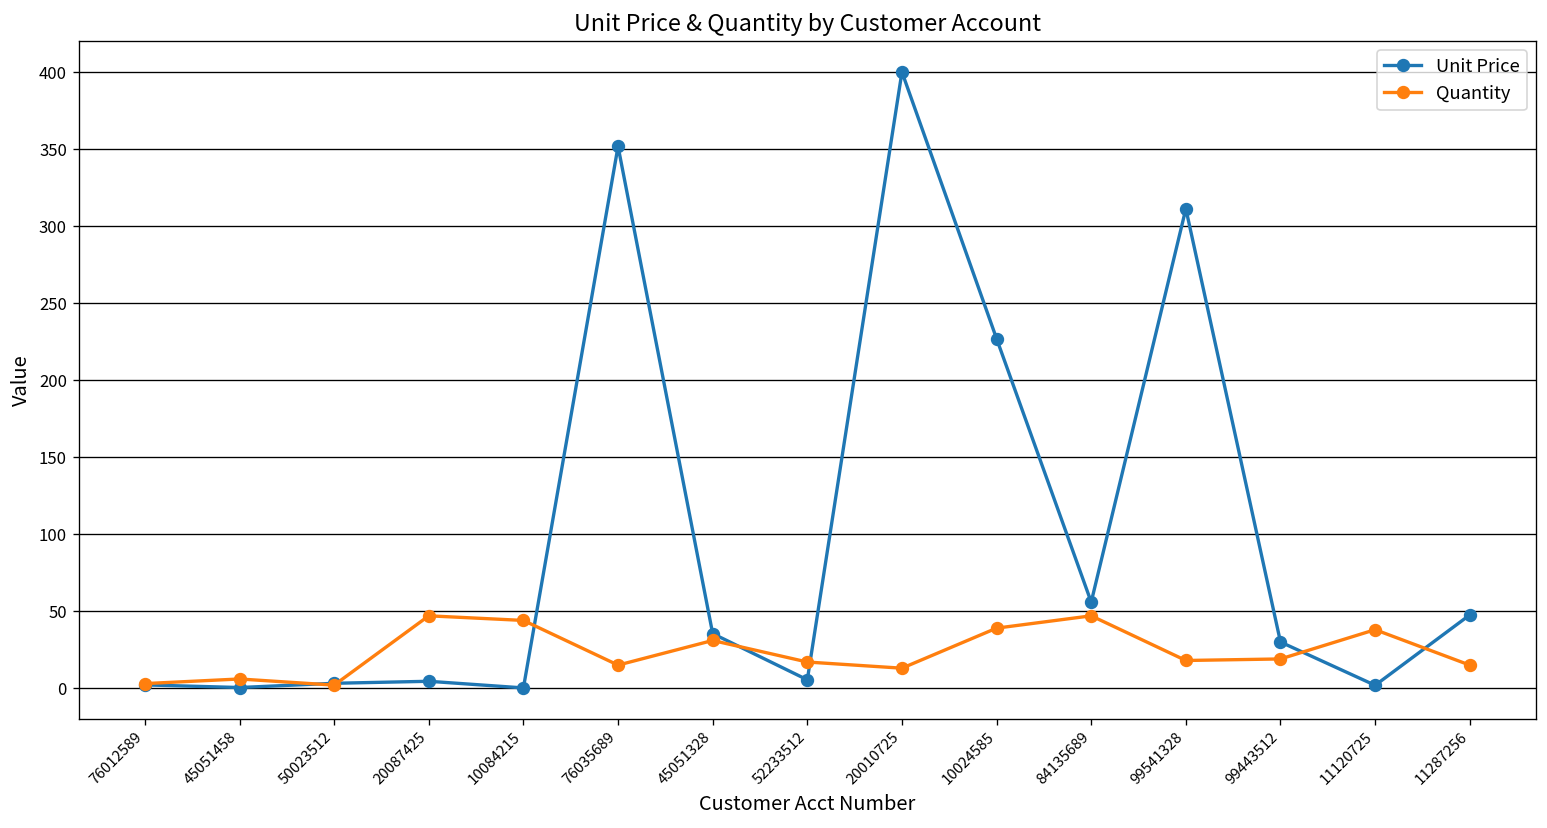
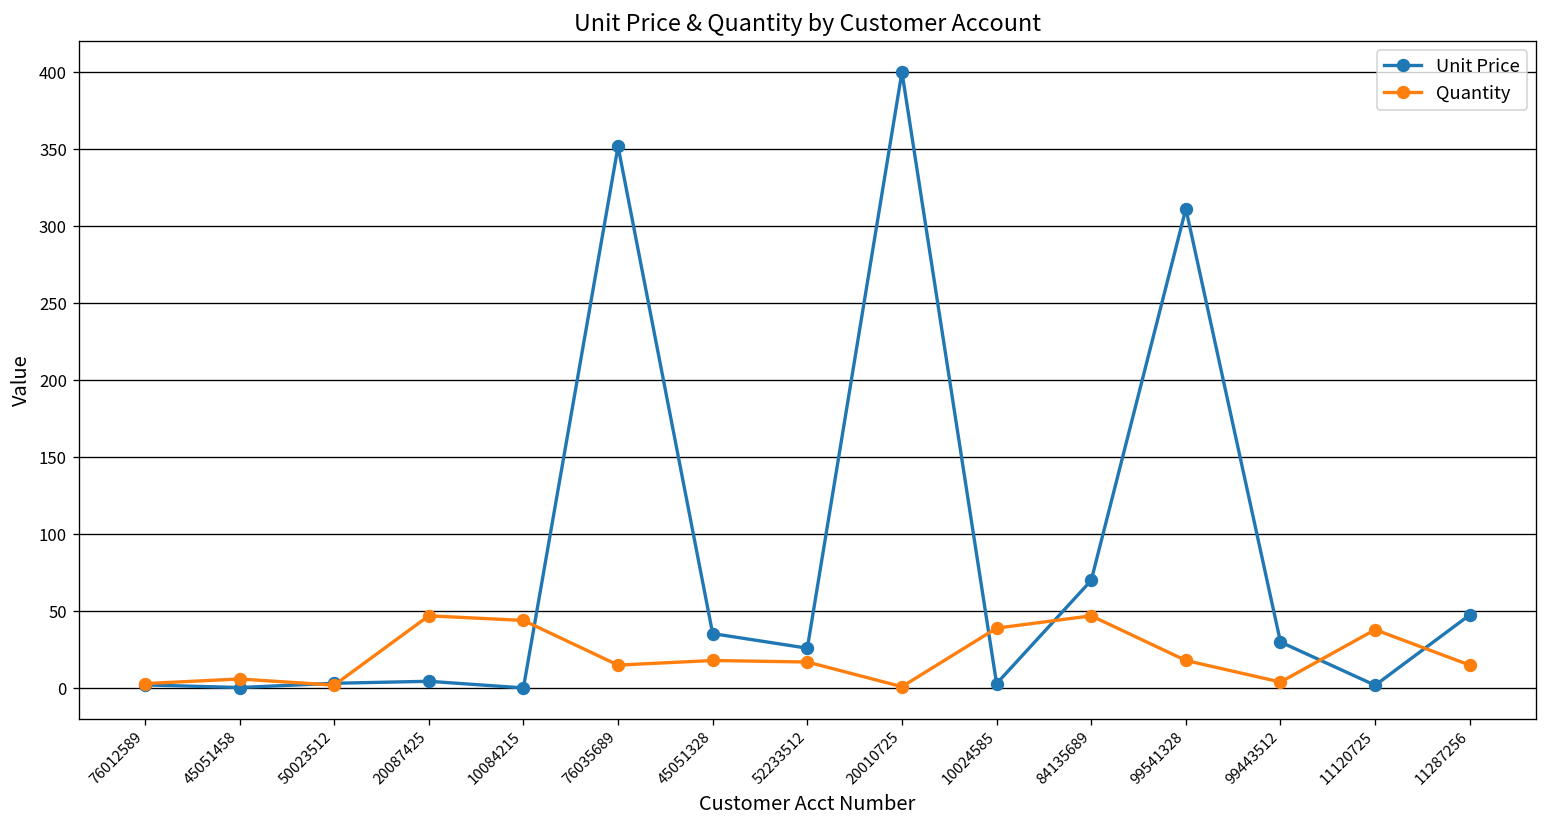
Quantity, 45051328: 31 -> 18
Unit Price, 52233512: 5 -> 26
Quantity, 20010725: 13 -> 1
Unit Price, 10024585: 227 -> 3
Unit Price, 84135689: 56 -> 70
Quantity, 99443512: 19 -> 4
